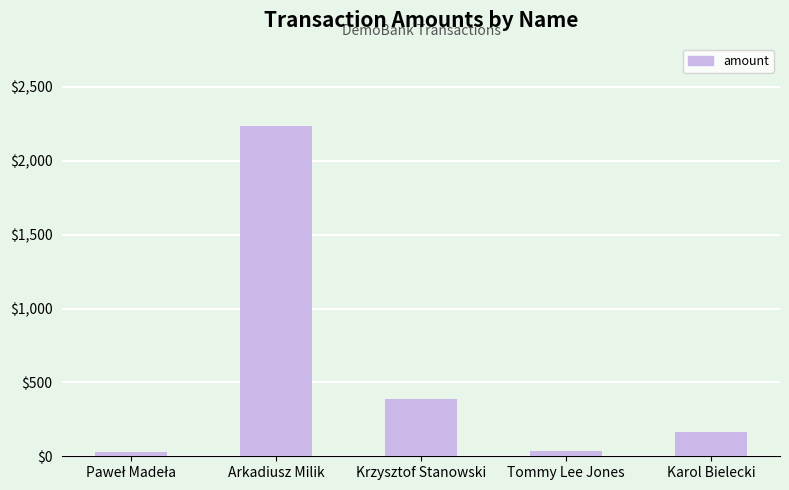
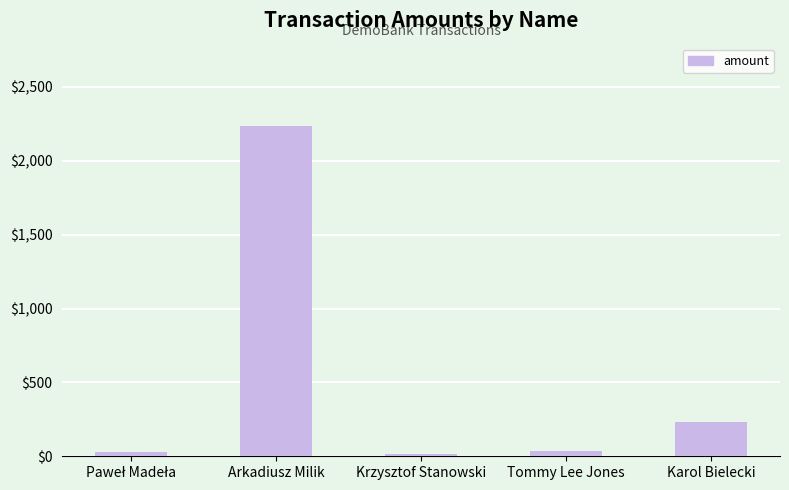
Krzysztof Stanowski: $390 -> $10
Karol Bielecki: $160 -> $230
